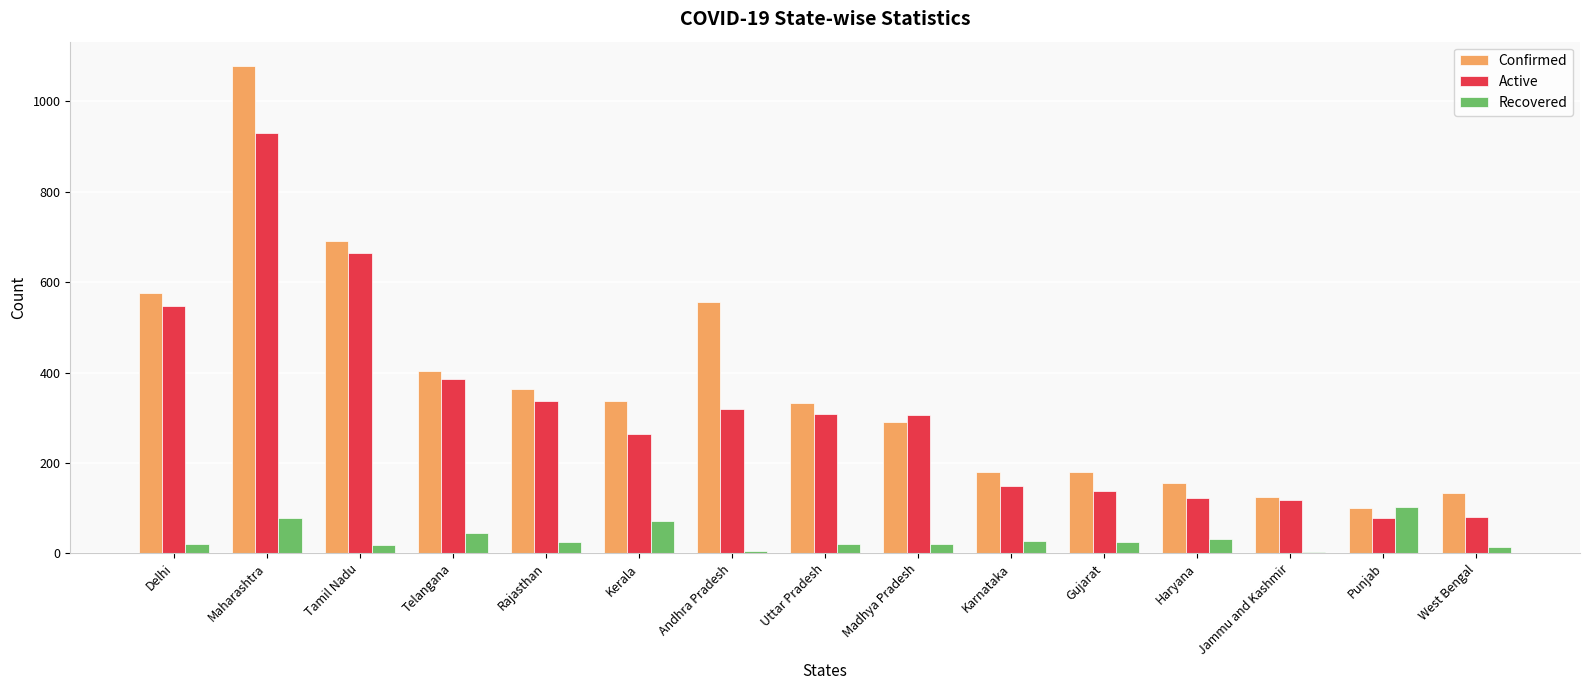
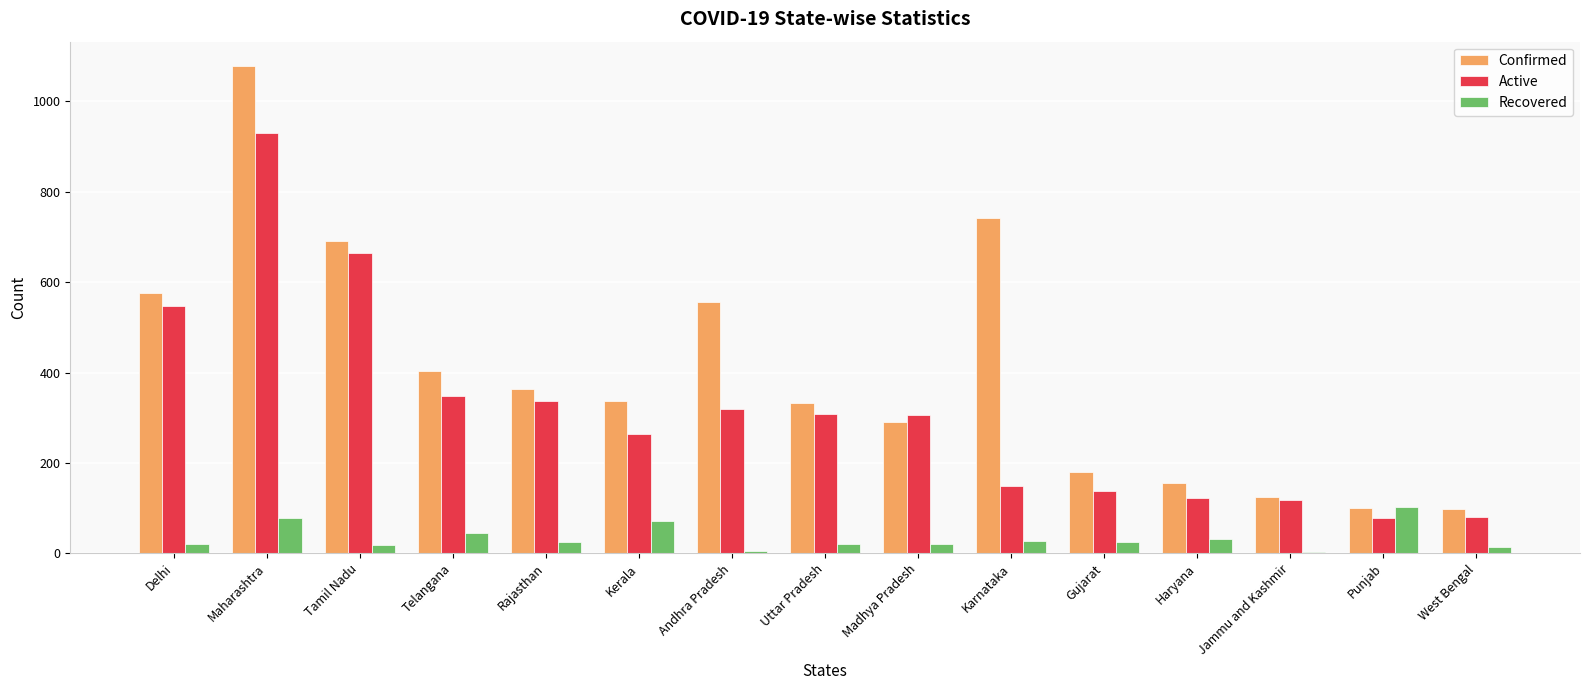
Active, Telangana: 390 -> 350
Confirmed, Karnataka: 180 -> 740
Confirmed, West Bengal: 130 -> 100
